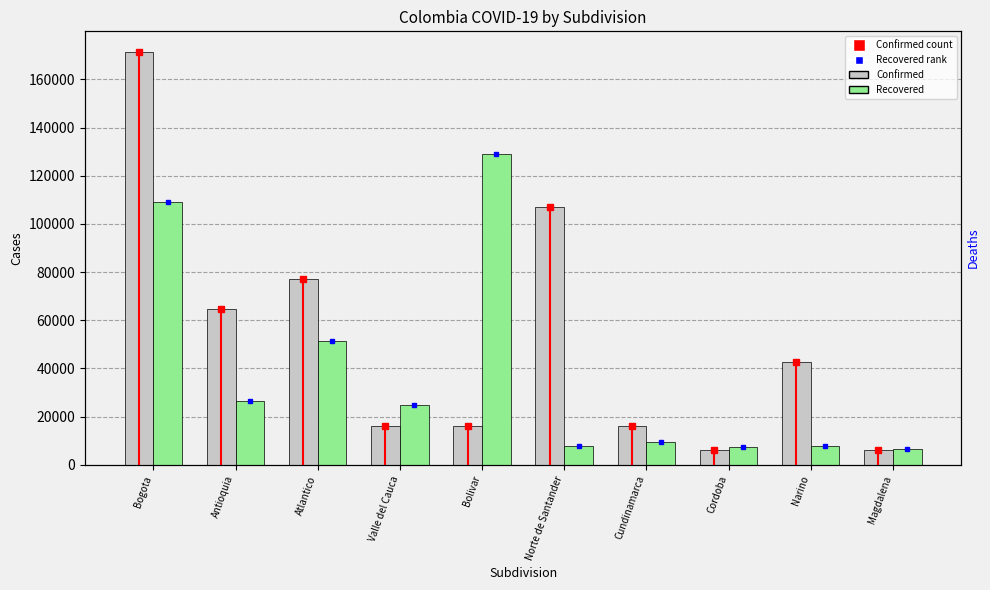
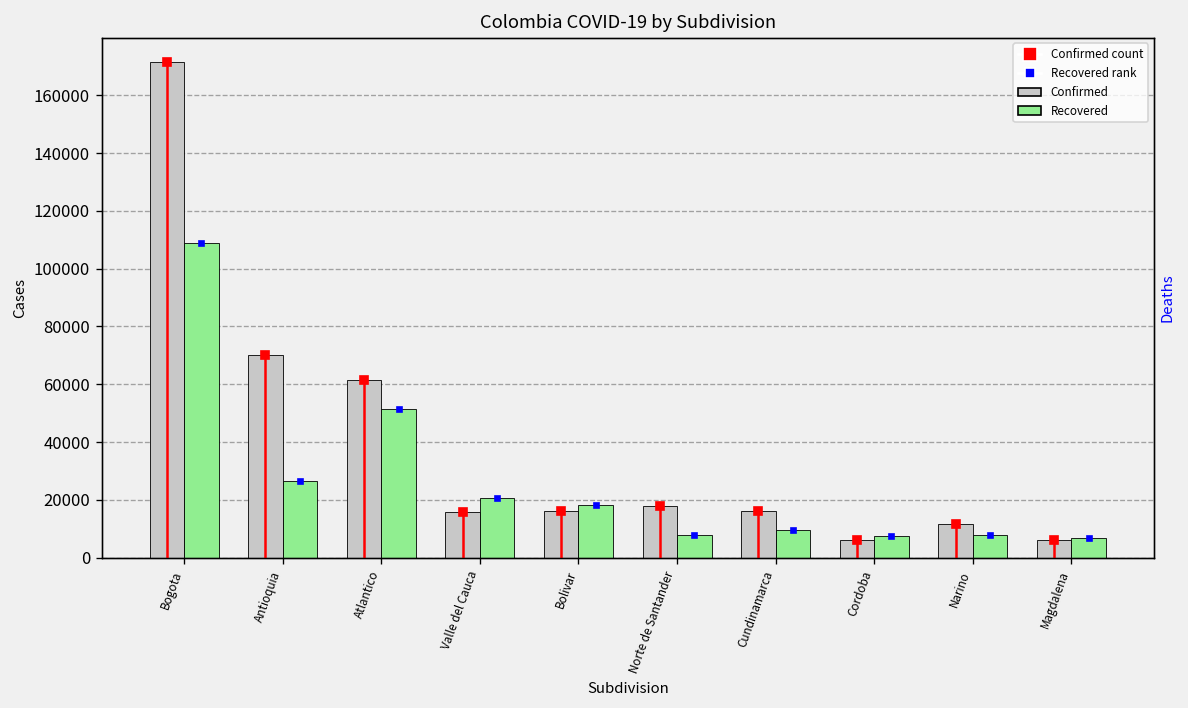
Confirmed, Antioquia: 65000 -> 70000
Confirmed, Atlantico: 77000 -> 62000
Recovered, Valle del Cauca: 25000 -> 21000
Recovered, Bolivar: 129000 -> 18000
Confirmed, Norte de Santander: 107000 -> 18000
Confirmed, Narino: 43000 -> 12000
